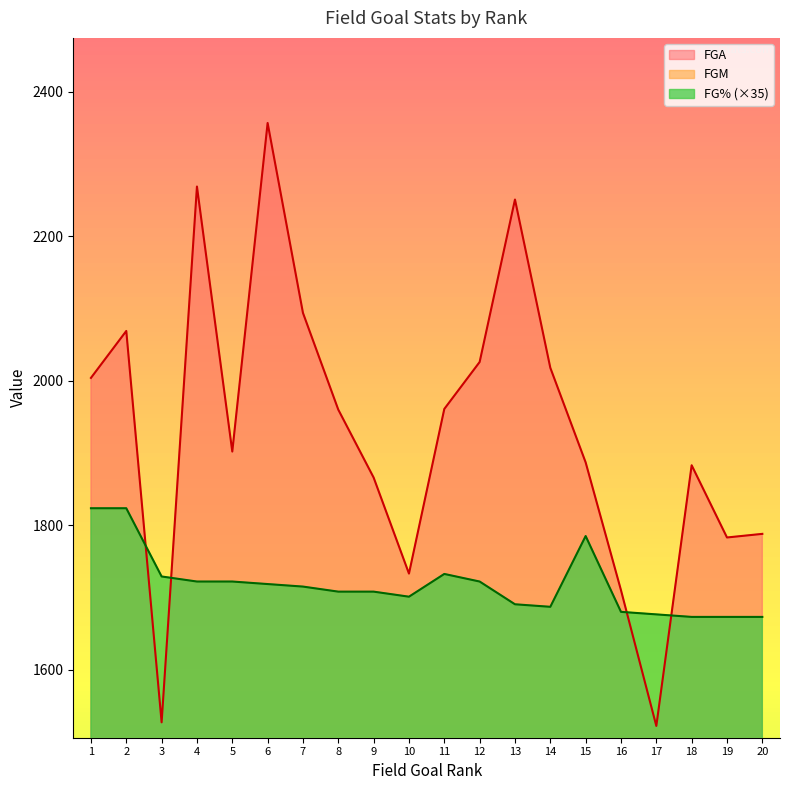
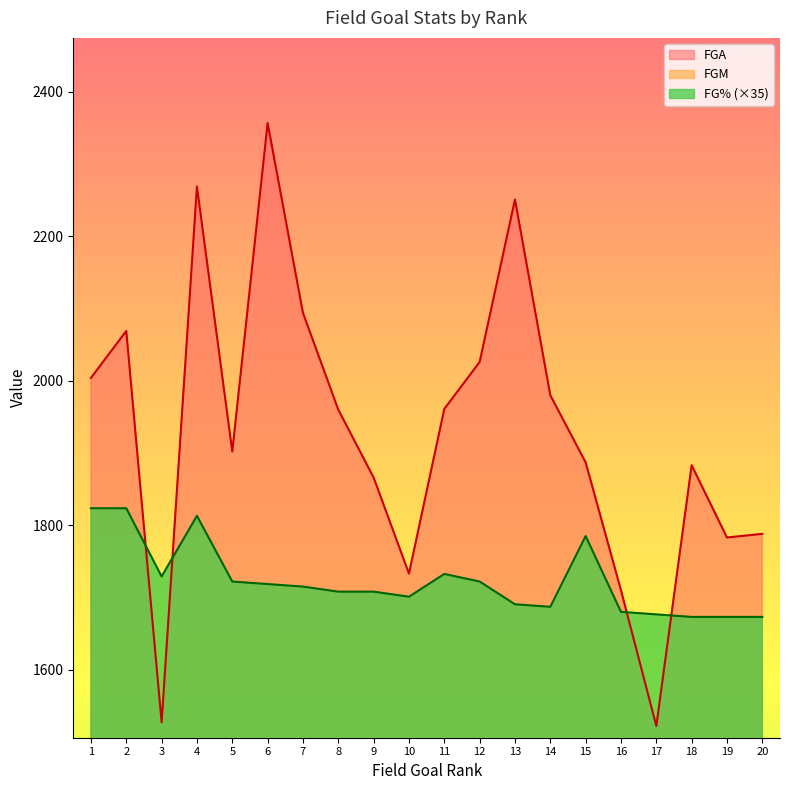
FG% (×35), 4: 1720 -> 1810
FGA, 14: 2020 -> 1980
